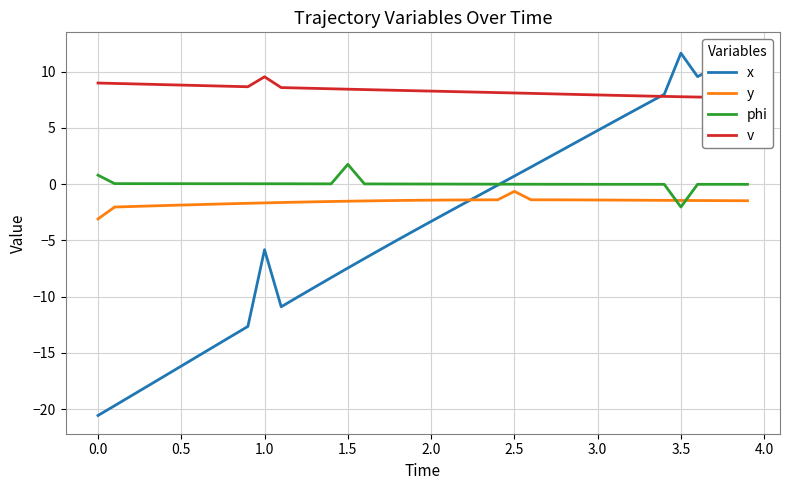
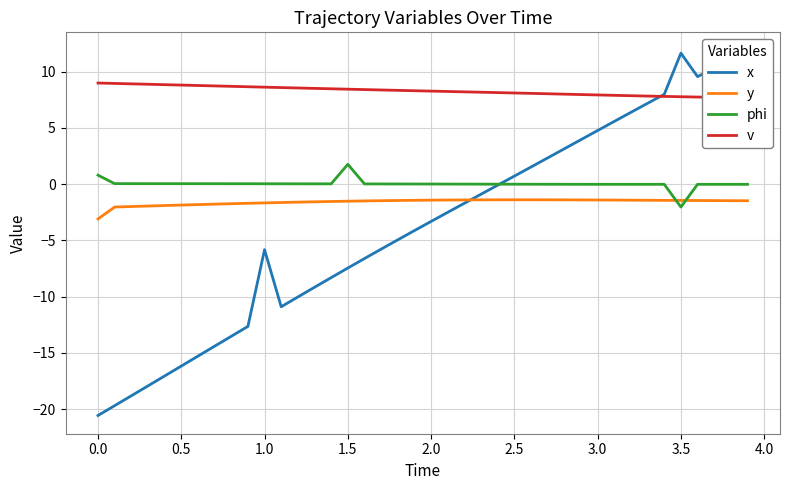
v, 1.0: 9.6 -> 8.6
y, 2.5: -0.6 -> -1.4
